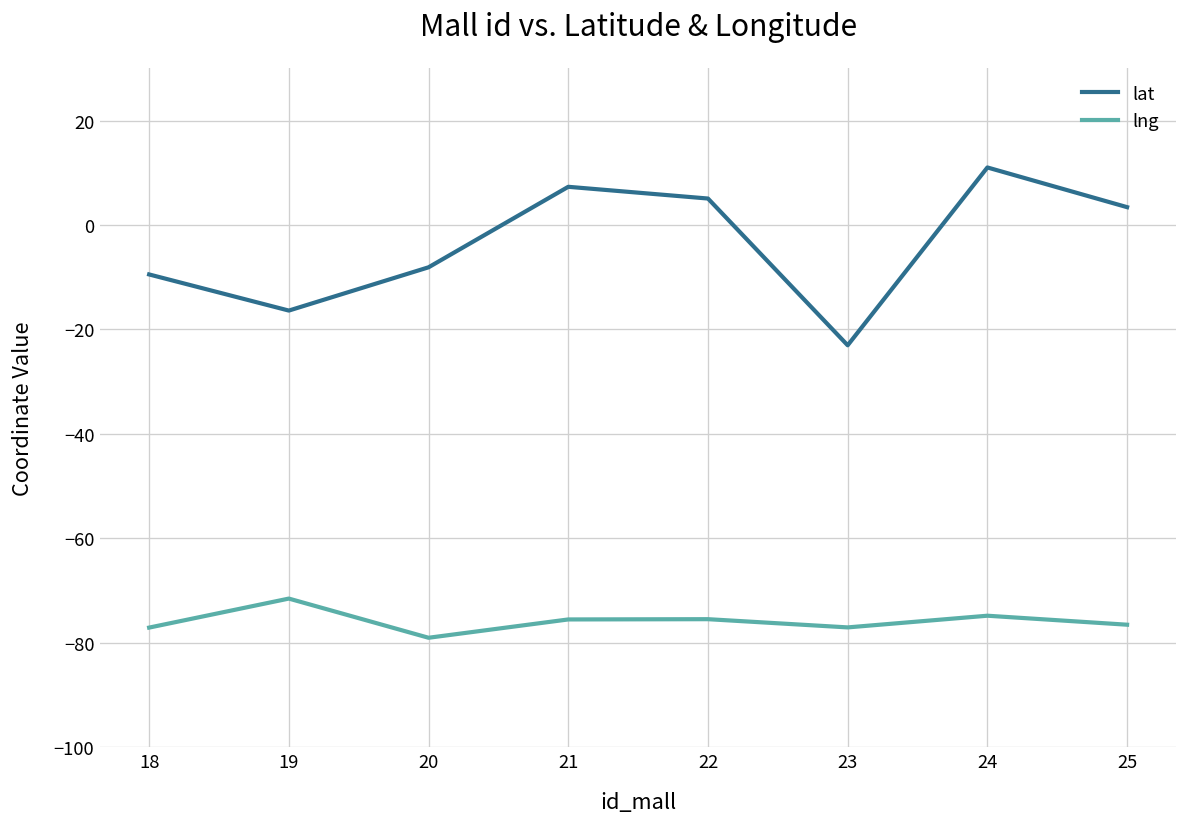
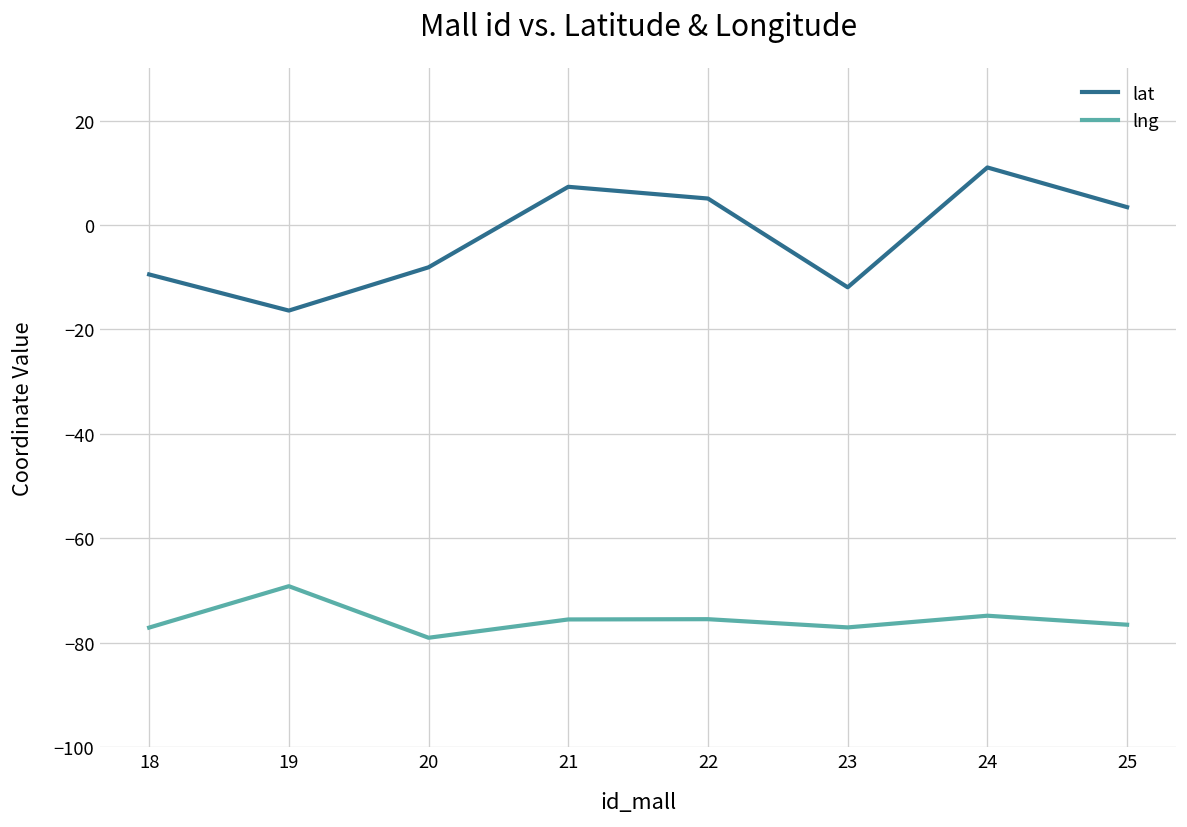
lng, 19: -72 -> -69
lat, 23: -23 -> -12
